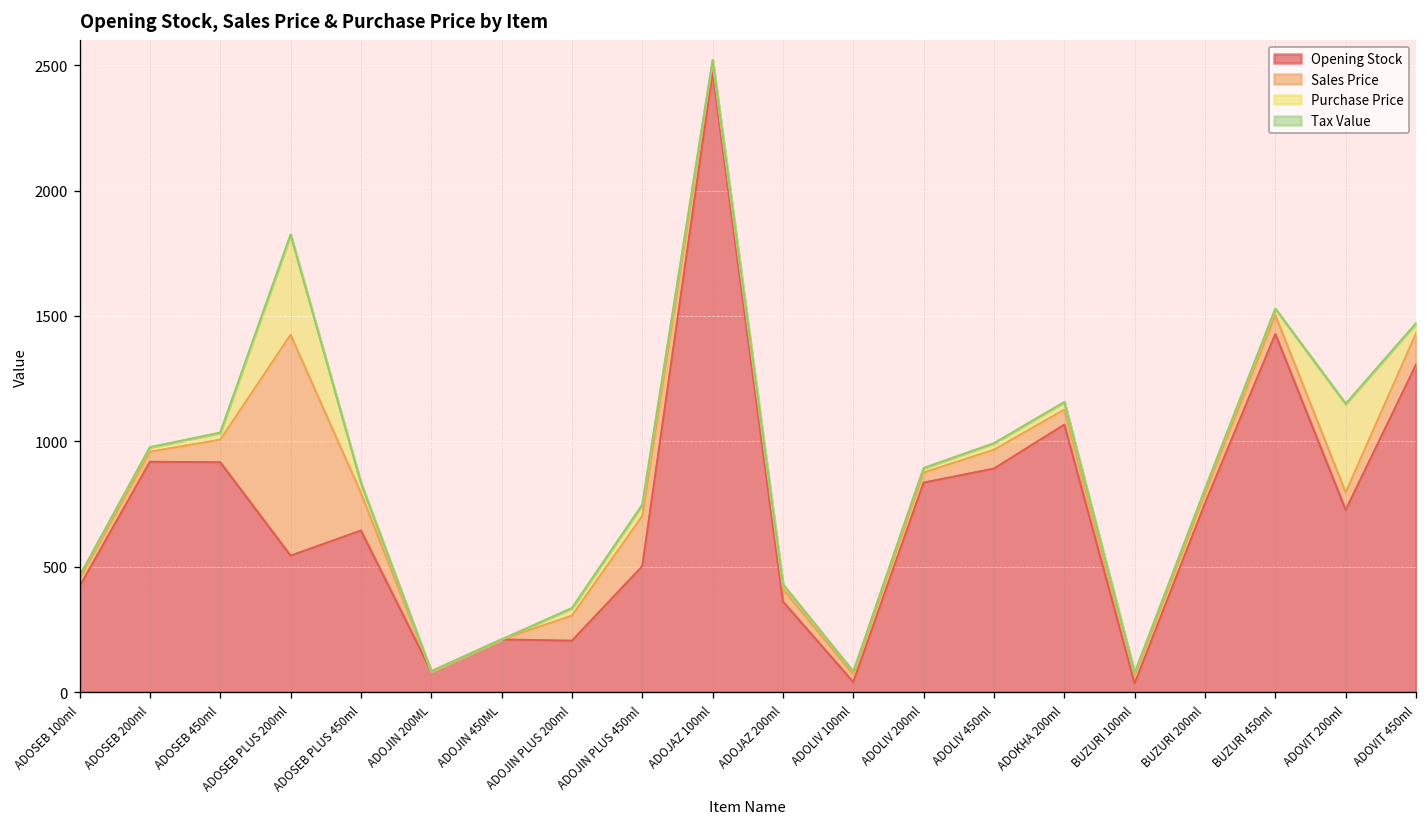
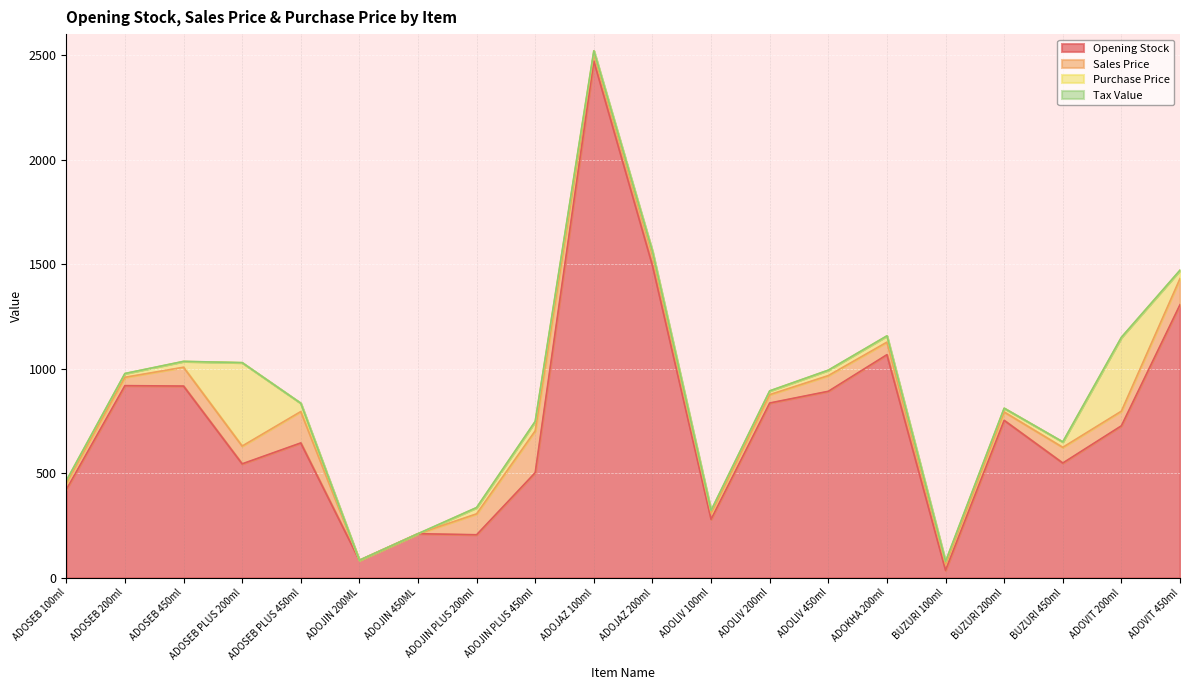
Sales Price, ADOSEB PLUS 200ml: 880 -> 90
Opening Stock, ADOJAZ 200ml: 360 -> 1490
Opening Stock, ADOLIV 100ml: 40 -> 280
Opening Stock, BUZURI 450ml: 1430 -> 550
